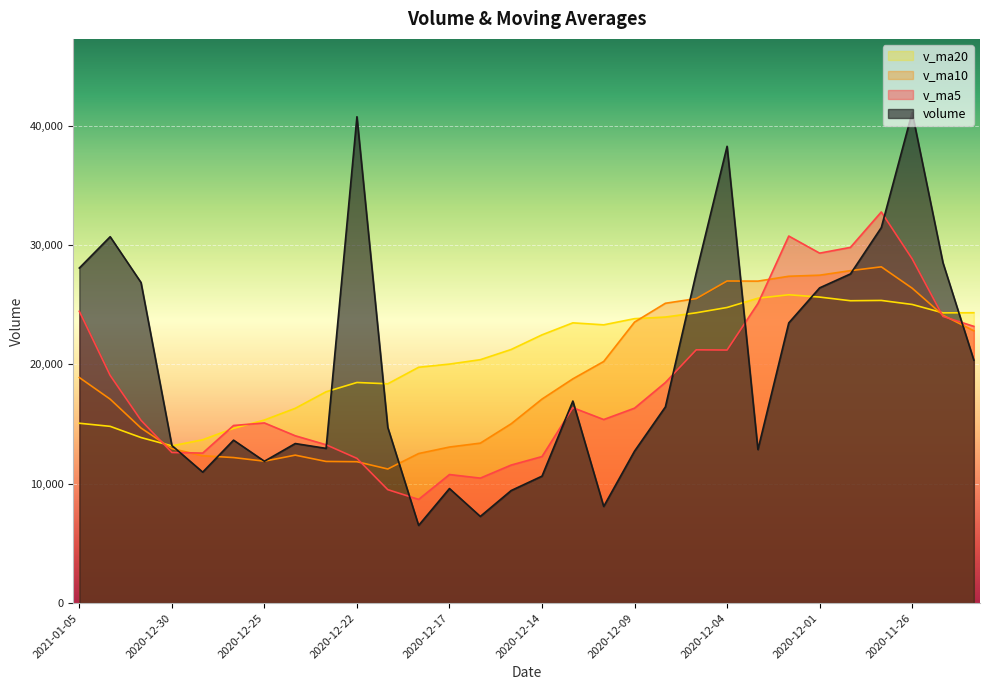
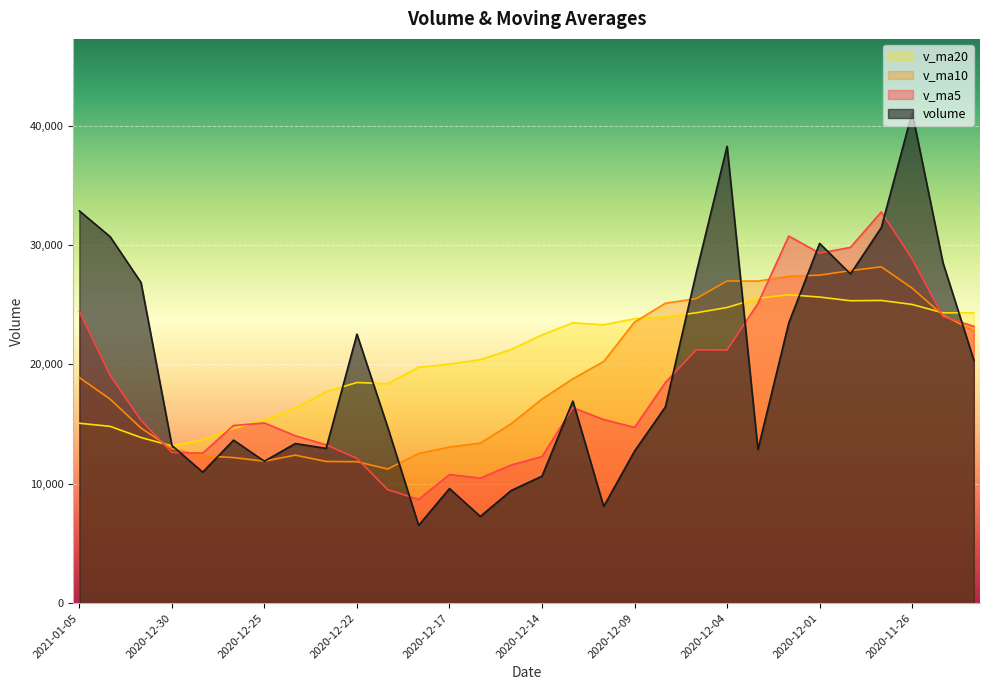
volume, 2021-01-05: 28,100 -> 32,900
volume, 2020-12-22: 40,700 -> 22,500
v_ma5, 2020-12-09: 16,300 -> 14,700
volume, 2020-12-01: 26,400 -> 30,100
